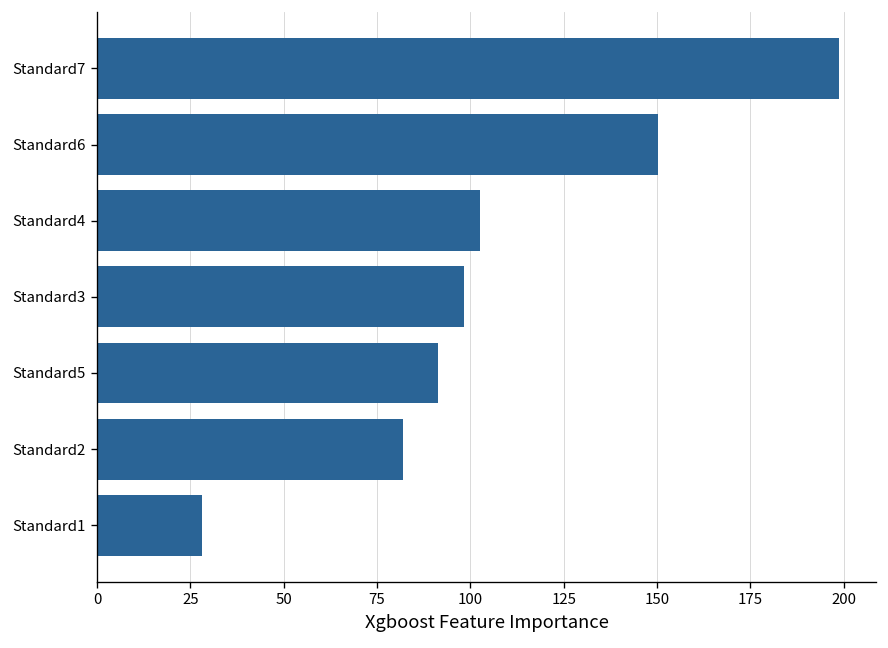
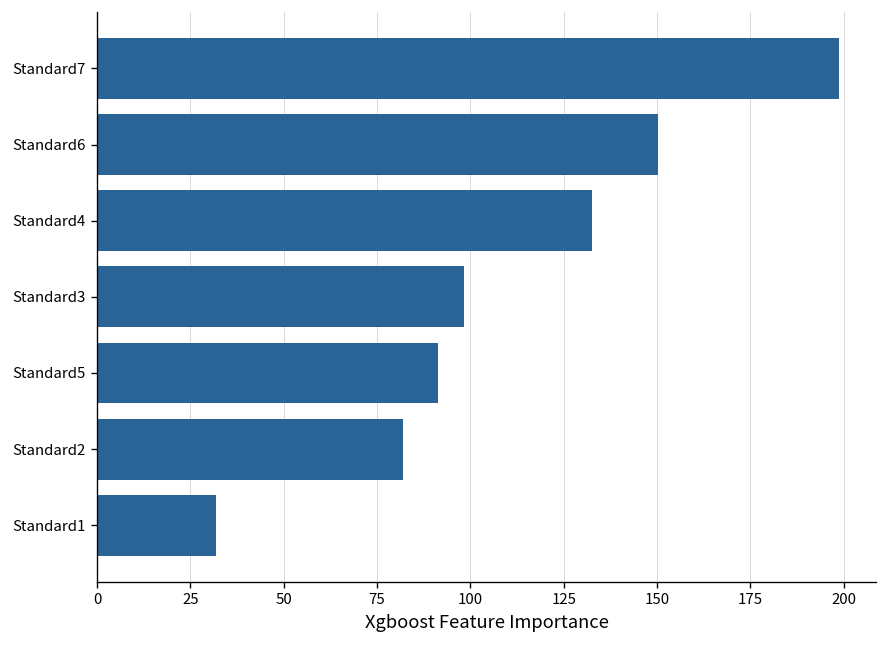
Standard4: 103 -> 133
Standard1: 28 -> 32
